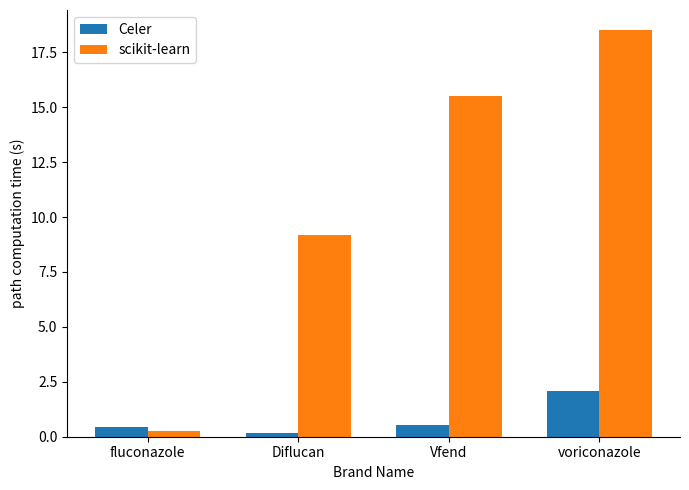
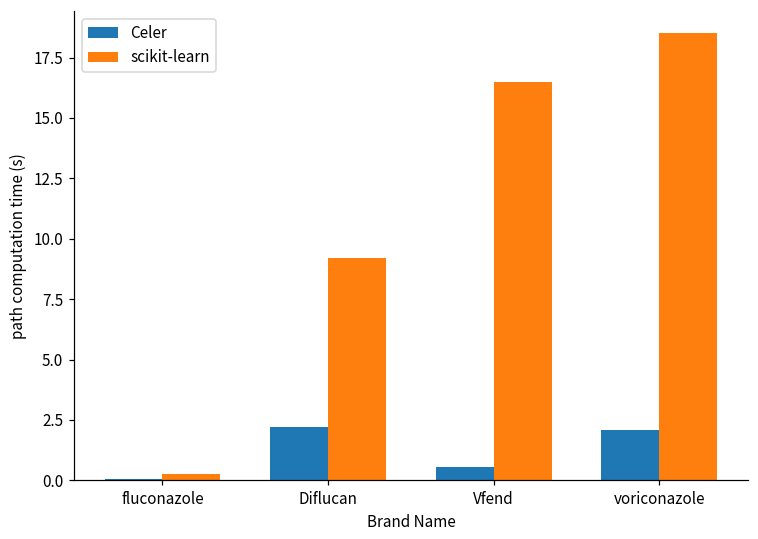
Celer, fluconazole: 0.4 -> 0.1
Celer, Diflucan: 0.2 -> 2.2
scikit-learn, Vfend: 15.5 -> 16.5
